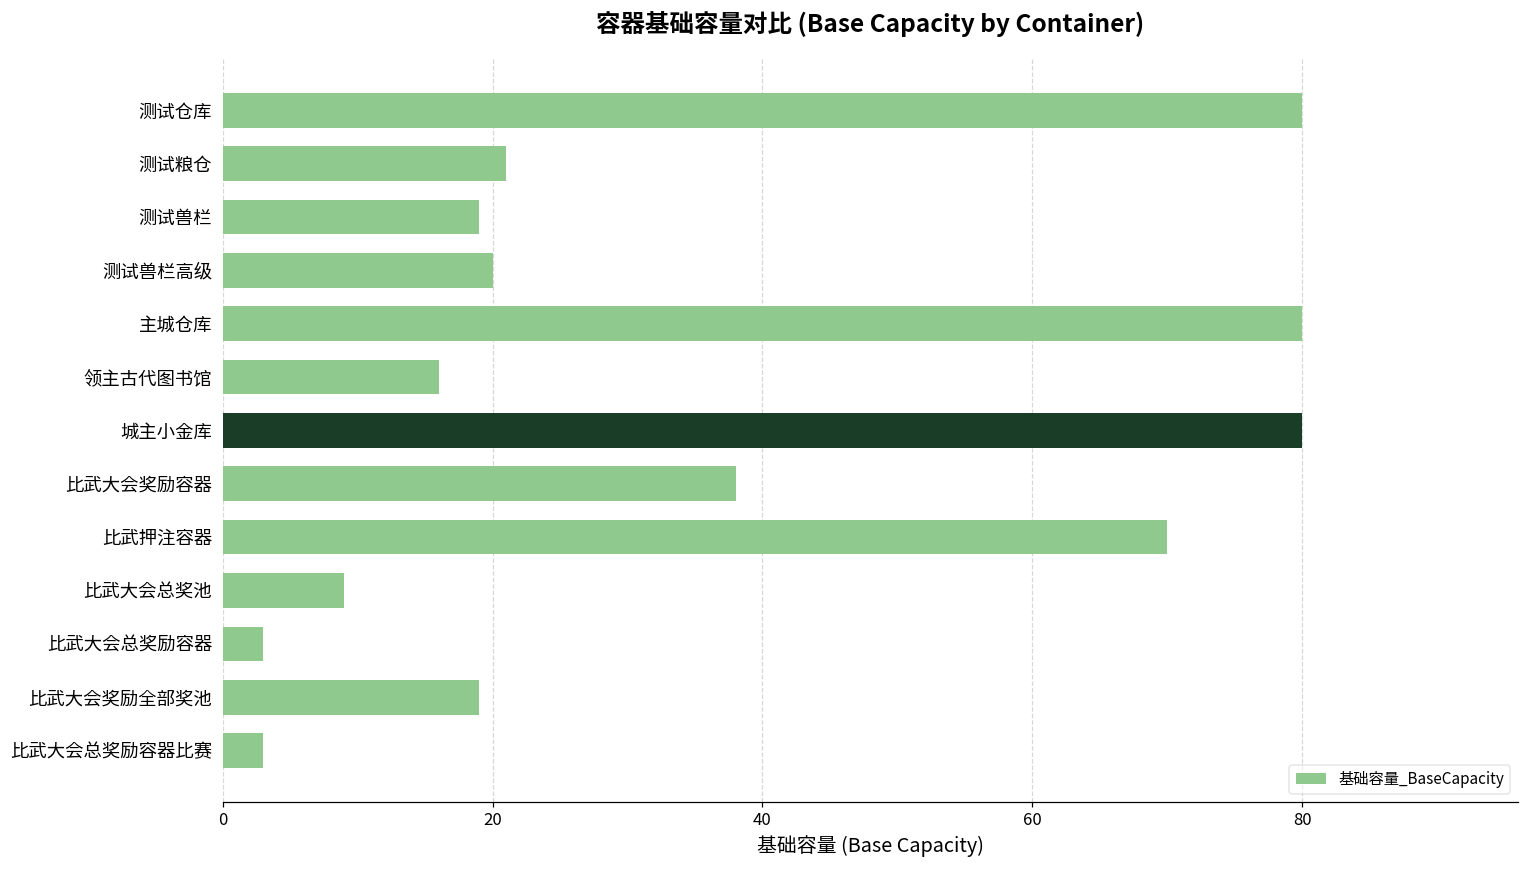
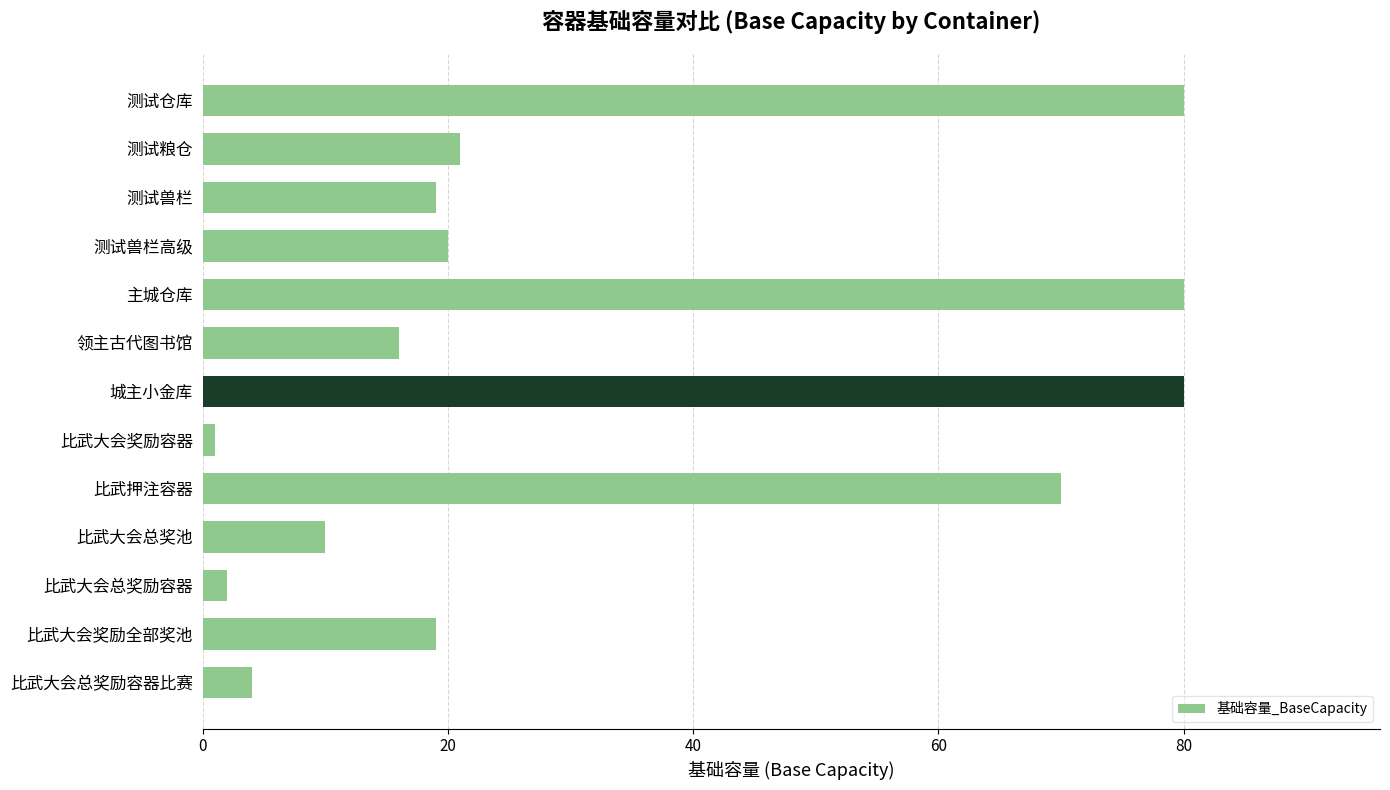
比武大会奖励容器: 38 -> 1
比武大会总奖池: 9 -> 10
比武大会总奖励容器: 3 -> 2
比武大会总奖励容器比赛: 3 -> 4
